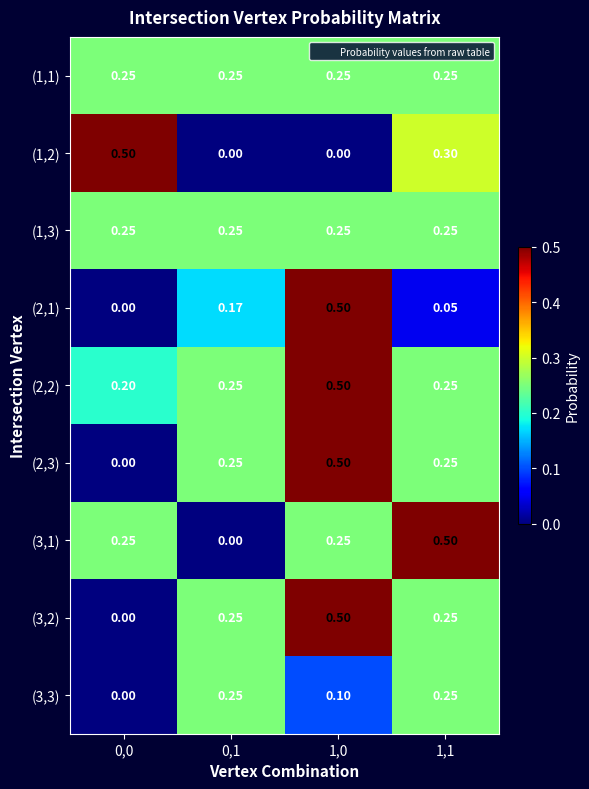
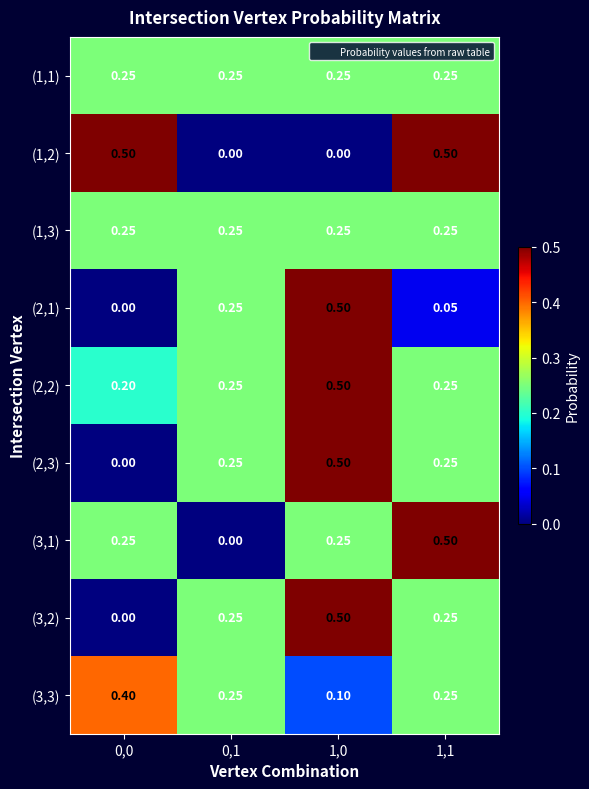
(1,2), 1,1: 0.30 -> 0.50
(2,1), 0,1: 0.17 -> 0.25
(3,3), 0,0: 0.00 -> 0.40
